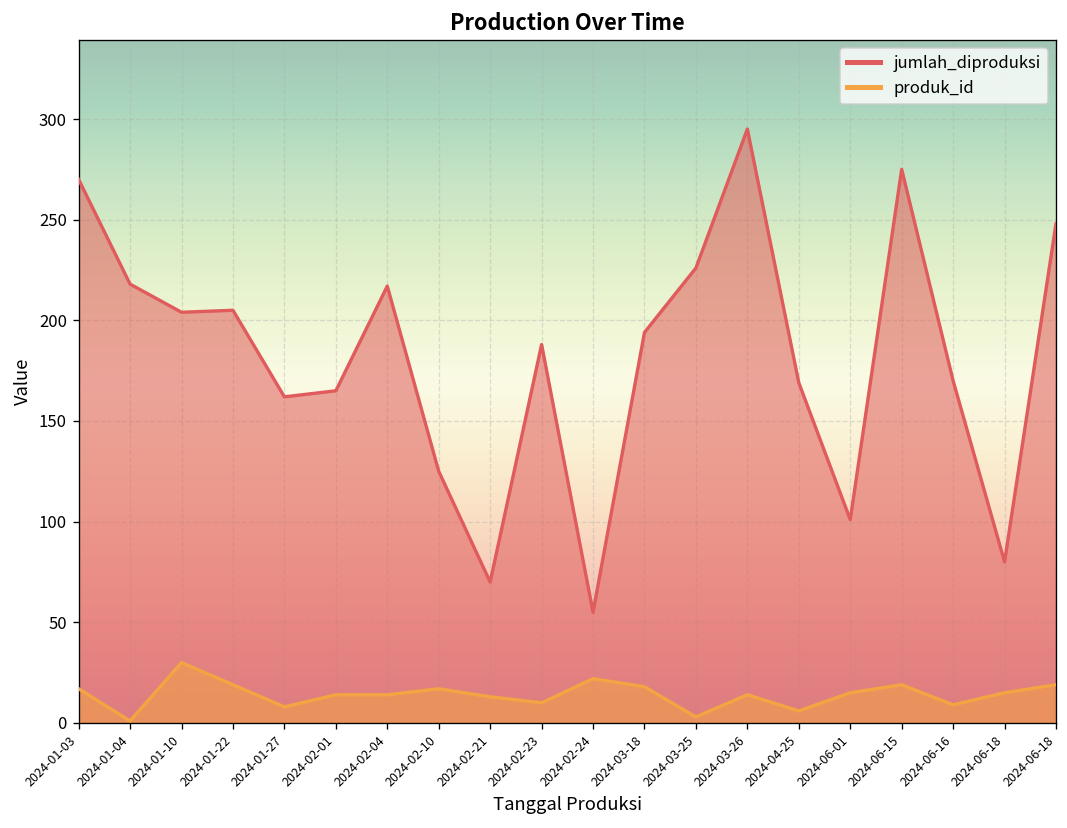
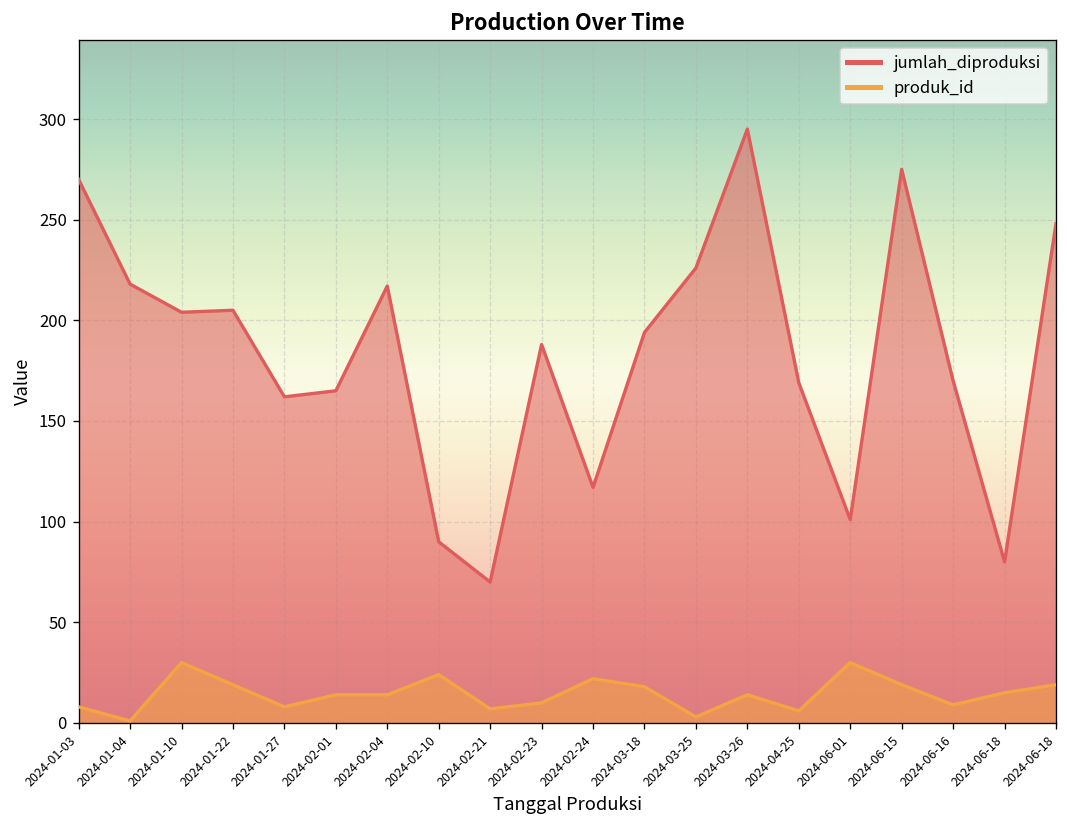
produk_id, 2024-01-03: 17 -> 8
jumlah_diproduksi, 2024-02-10: 125 -> 90
produk_id, 2024-02-10: 17 -> 24
produk_id, 2024-02-21: 13 -> 7
jumlah_diproduksi, 2024-02-24: 55 -> 117
produk_id, 2024-06-01: 15 -> 30
